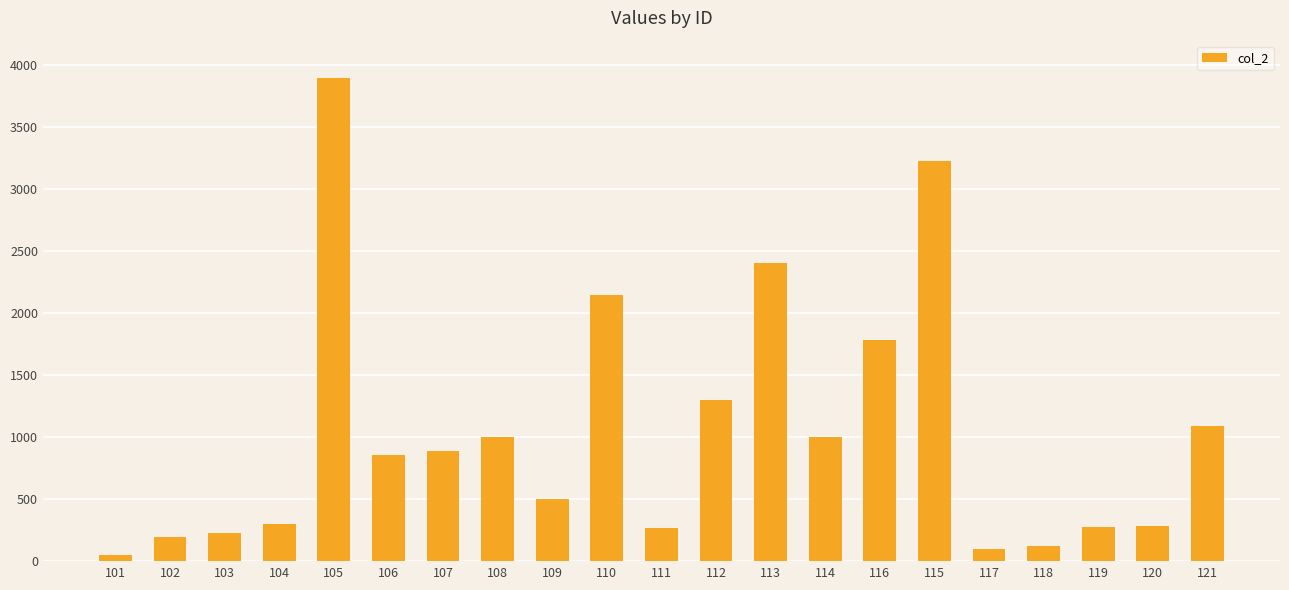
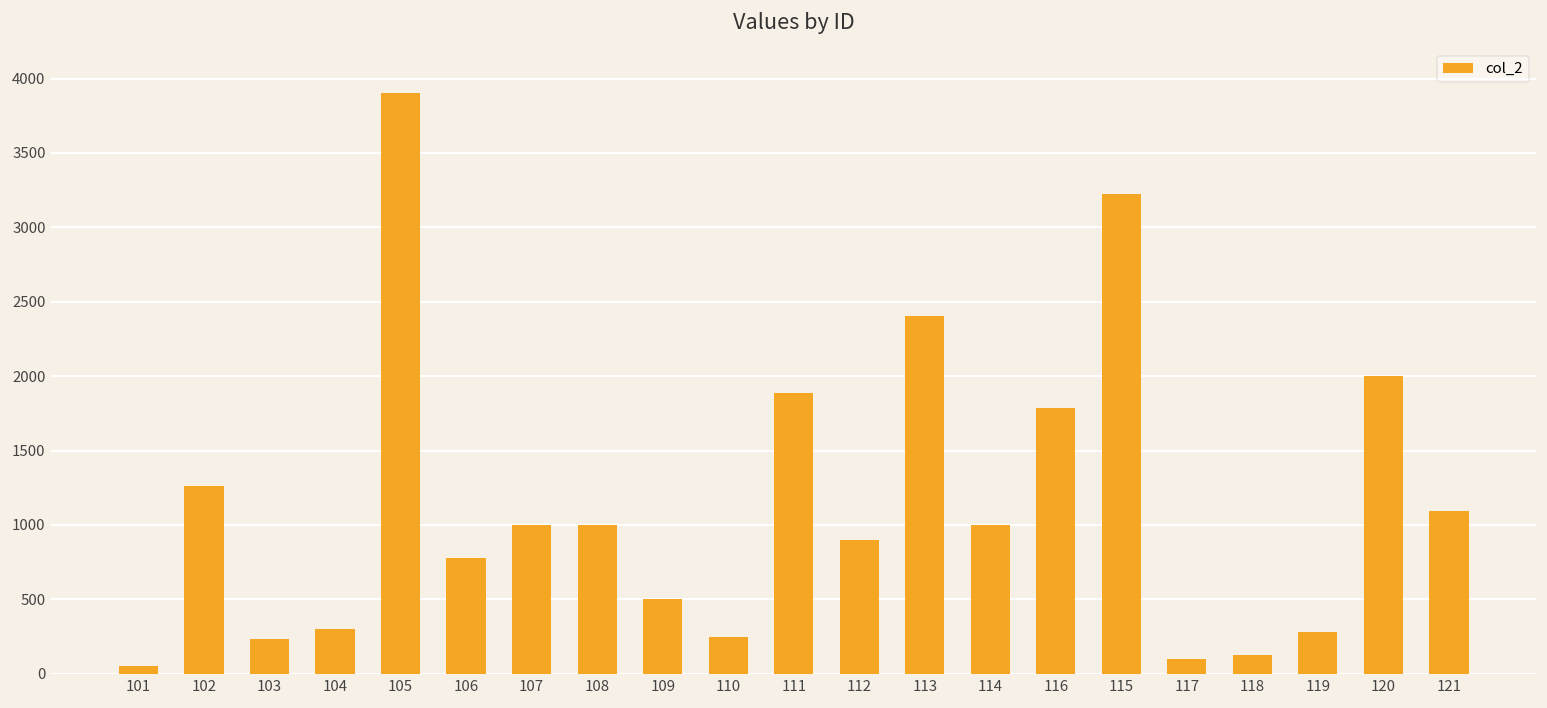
102: 200 -> 1260
106: 860 -> 780
107: 890 -> 1000
110: 2150 -> 250
111: 270 -> 1890
112: 1300 -> 900
120: 280 -> 2000
